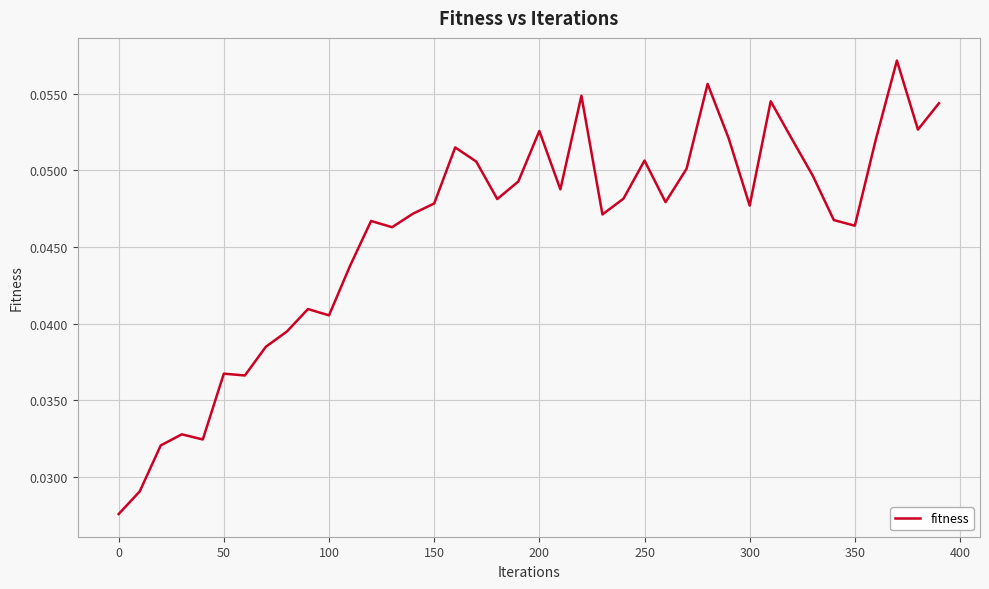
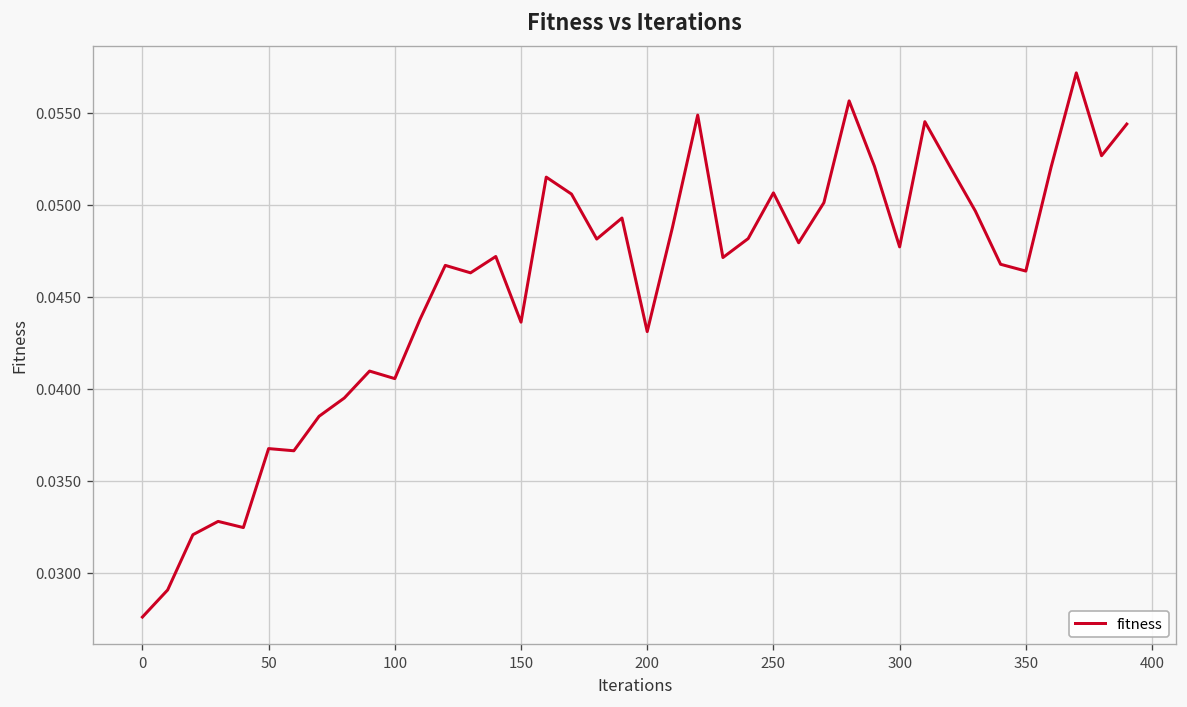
150: 0.0478 -> 0.0436
200: 0.0526 -> 0.0431
